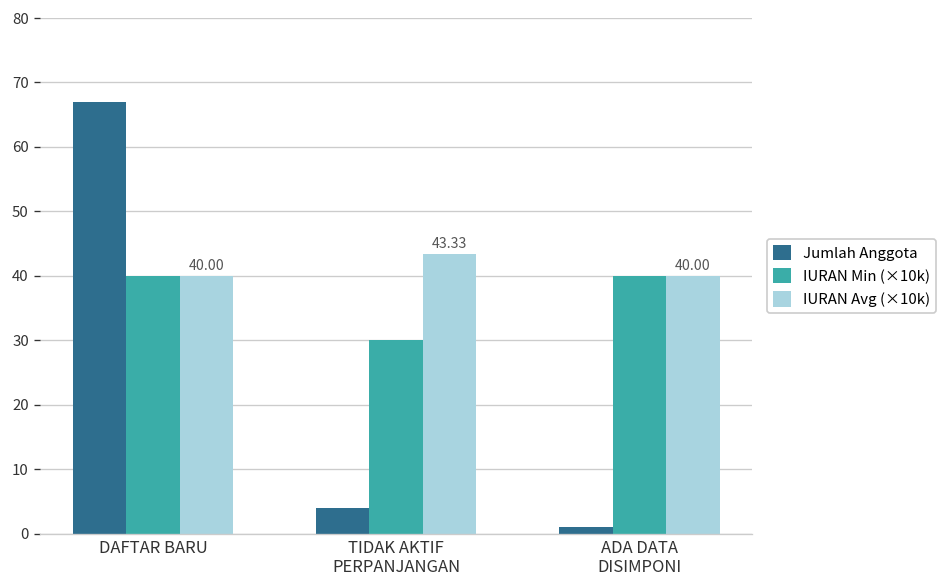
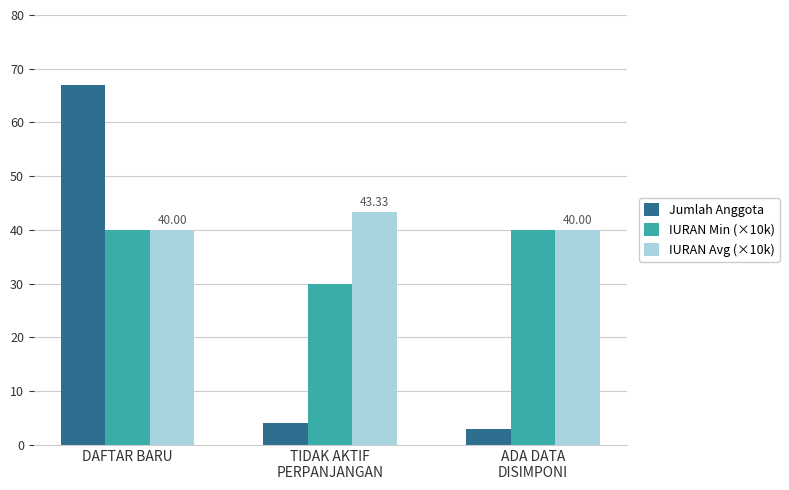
Jumlah Anggota, ADA DATA DISIMPONI: 1 -> 3
